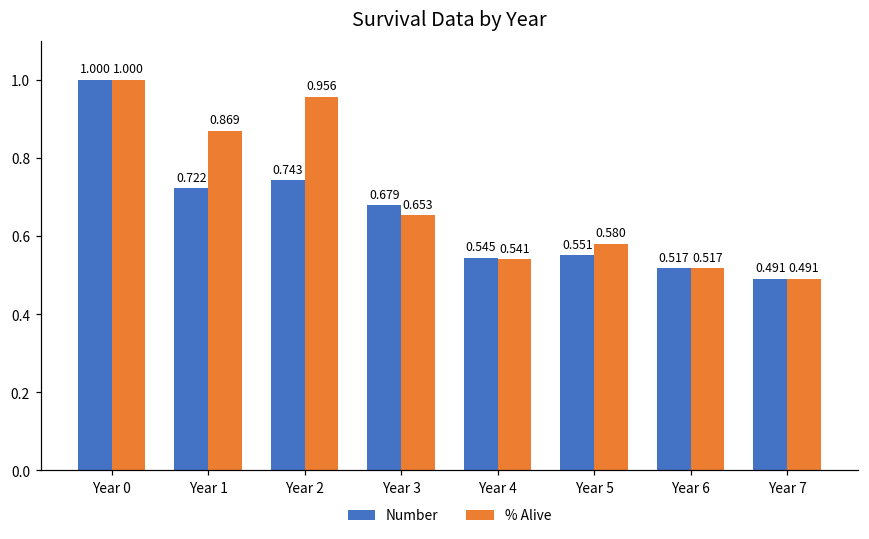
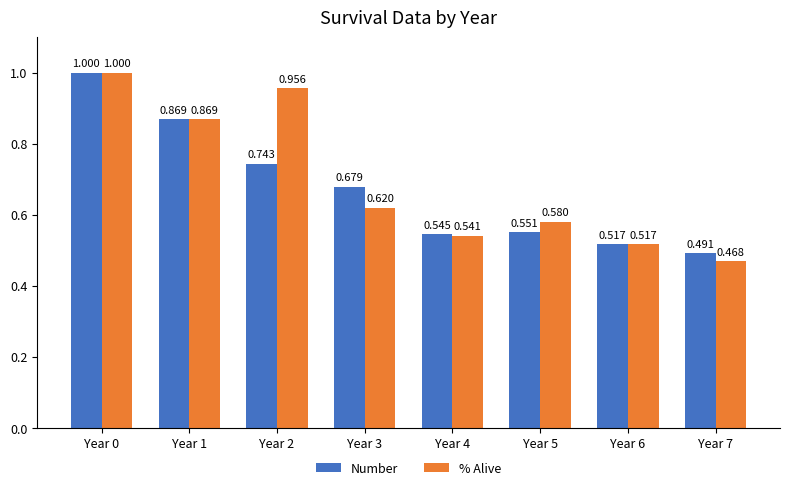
Number, Year 1: 0.722 -> 0.869
% Alive, Year 3: 0.653 -> 0.620
% Alive, Year 7: 0.491 -> 0.468
